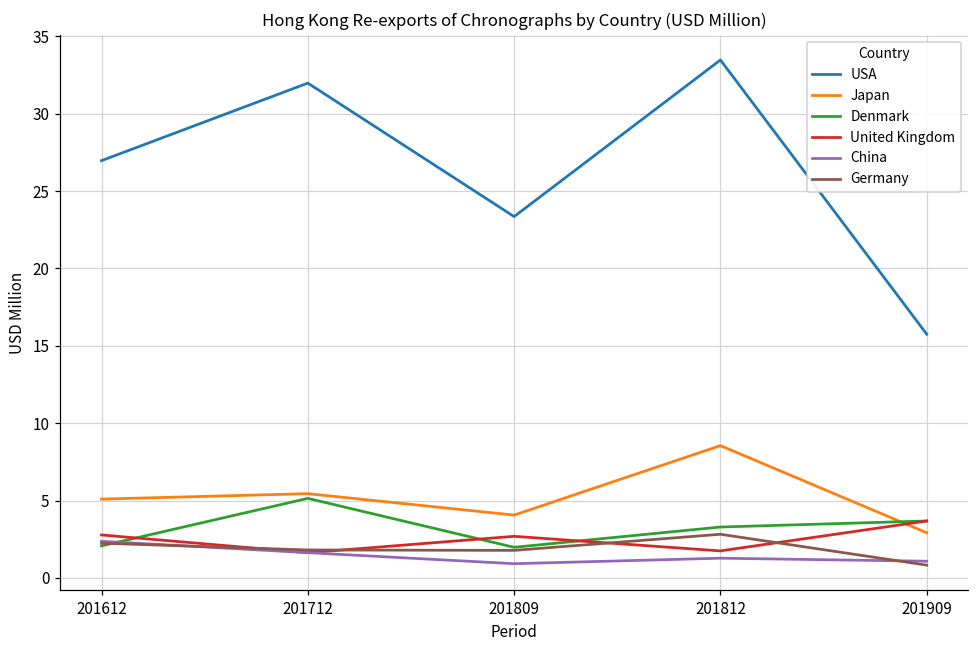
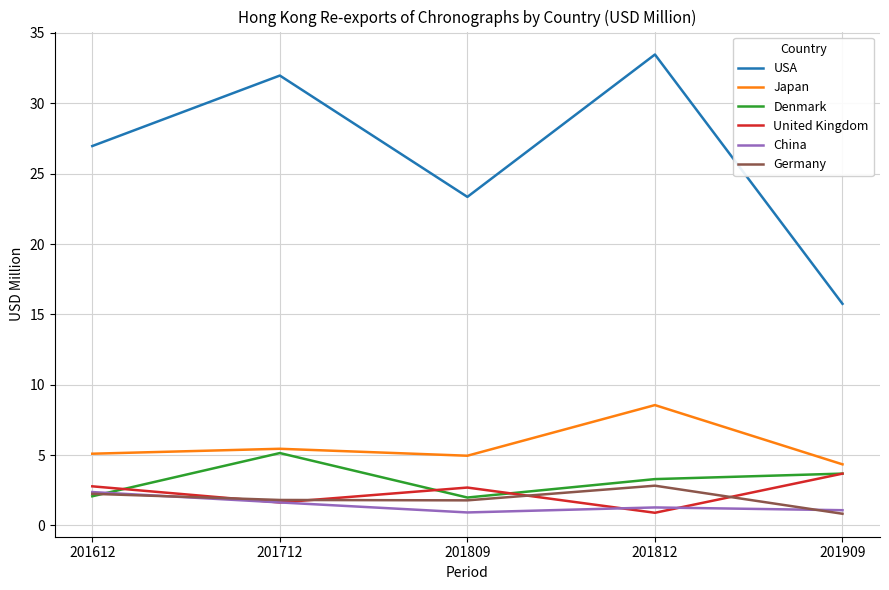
Japan, 201809: 4.1 -> 5.0
United Kingdom, 201812: 1.8 -> 0.9
Japan, 201909: 2.9 -> 4.3
